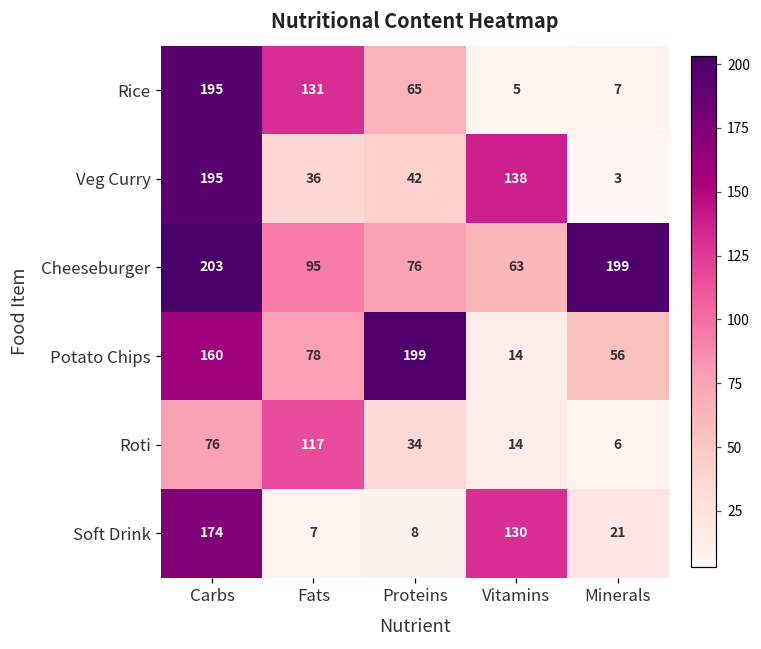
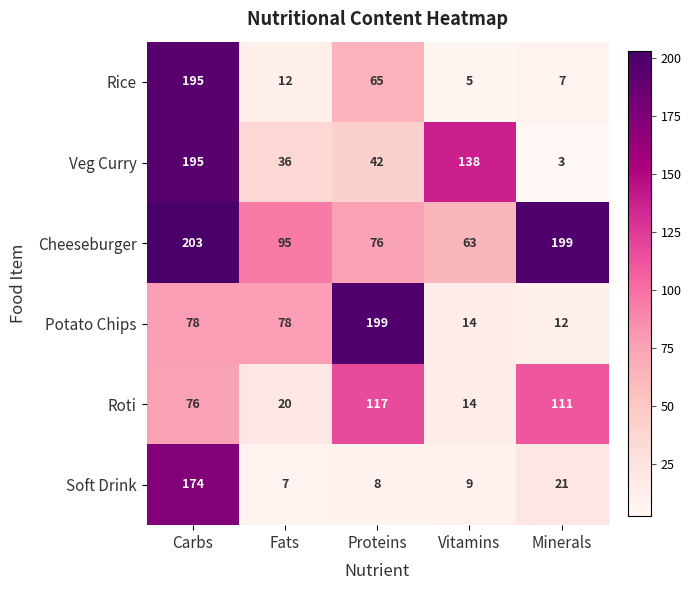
Rice, Fats: 131 -> 12
Potato Chips, Carbs: 160 -> 78
Potato Chips, Minerals: 56 -> 12
Roti, Fats: 117 -> 20
Roti, Proteins: 34 -> 117
Roti, Minerals: 6 -> 111
Soft Drink, Vitamins: 130 -> 9
